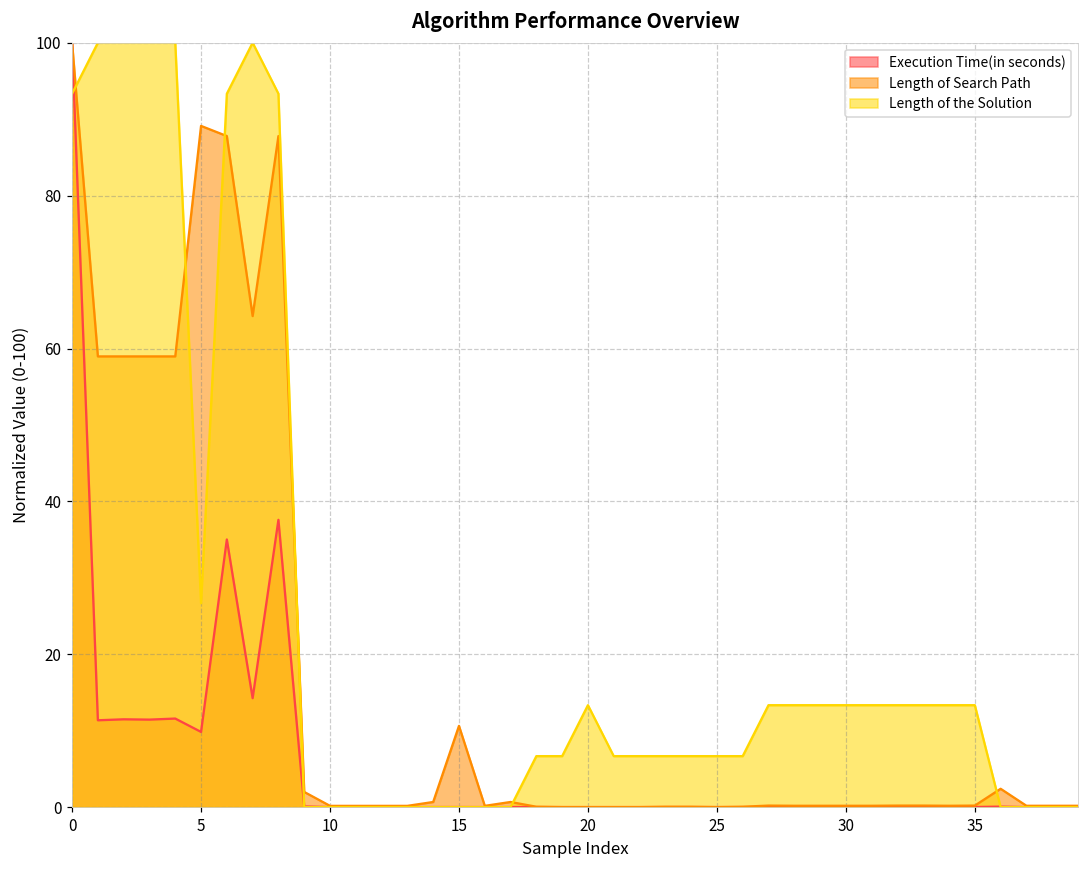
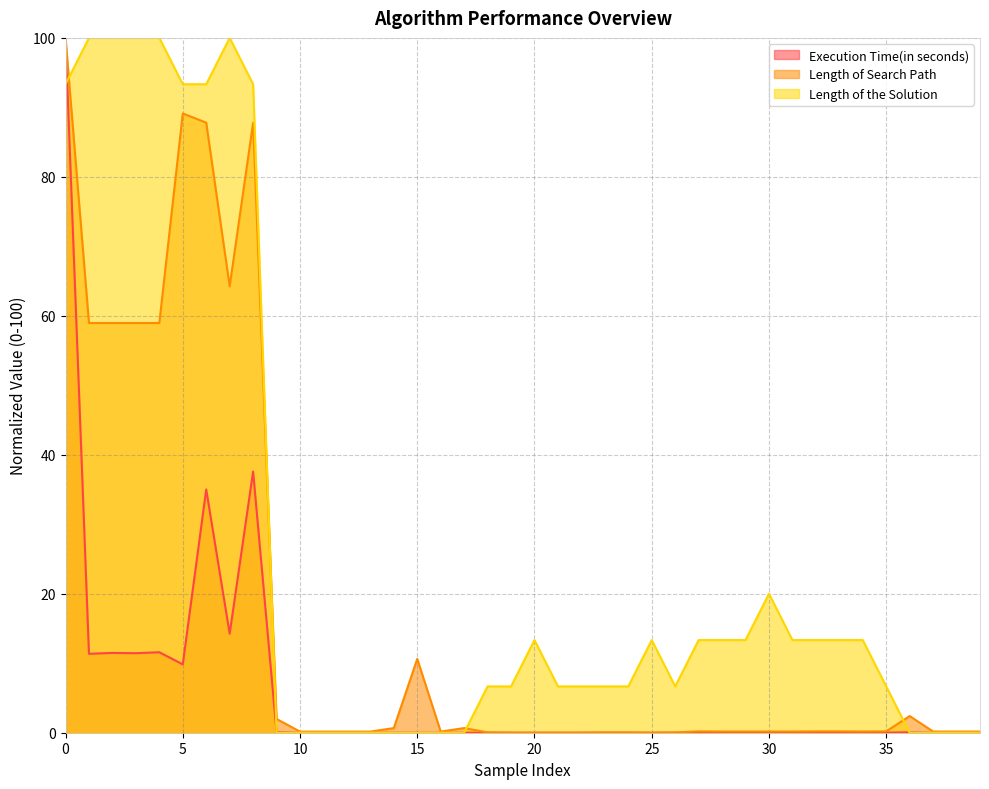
Length of the Solution, 5: 27 -> 93
Length of the Solution, 25: 7 -> 13
Length of the Solution, 30: 13 -> 20
Length of the Solution, 35: 13 -> 7
